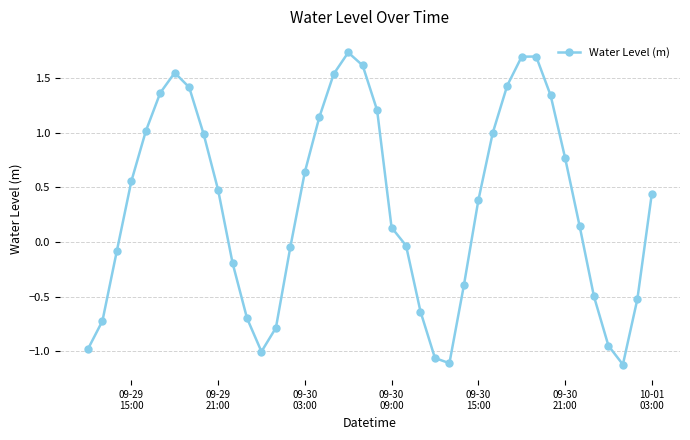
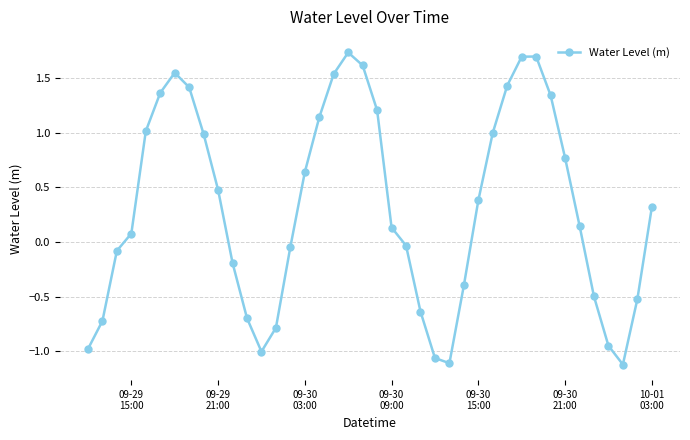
09-29 15:00: 0.56 -> 0.08
10-01 03:00: 0.44 -> 0.32
